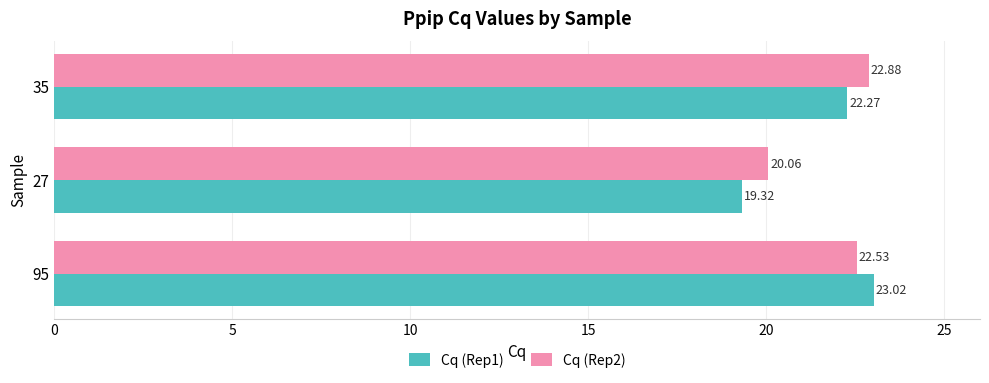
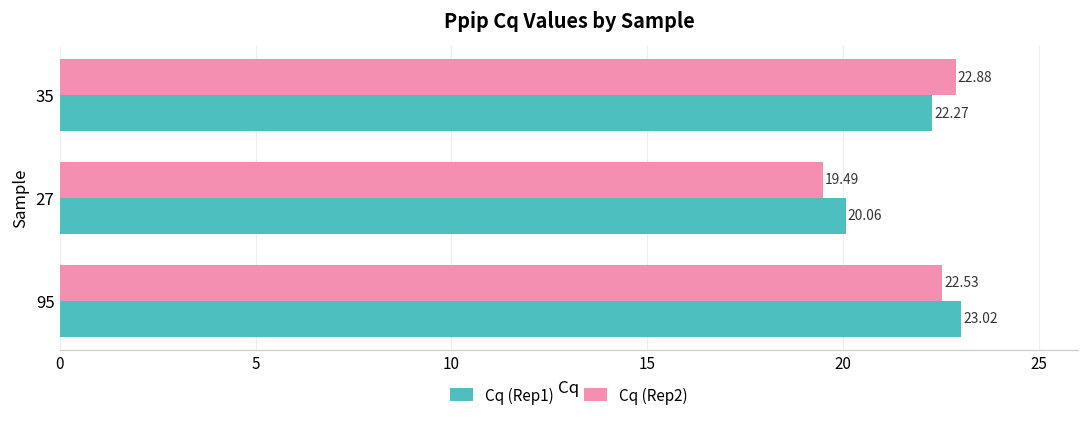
Cq (Rep2), 27: 20.06 -> 19.49
Cq (Rep1), 27: 19.32 -> 20.06
